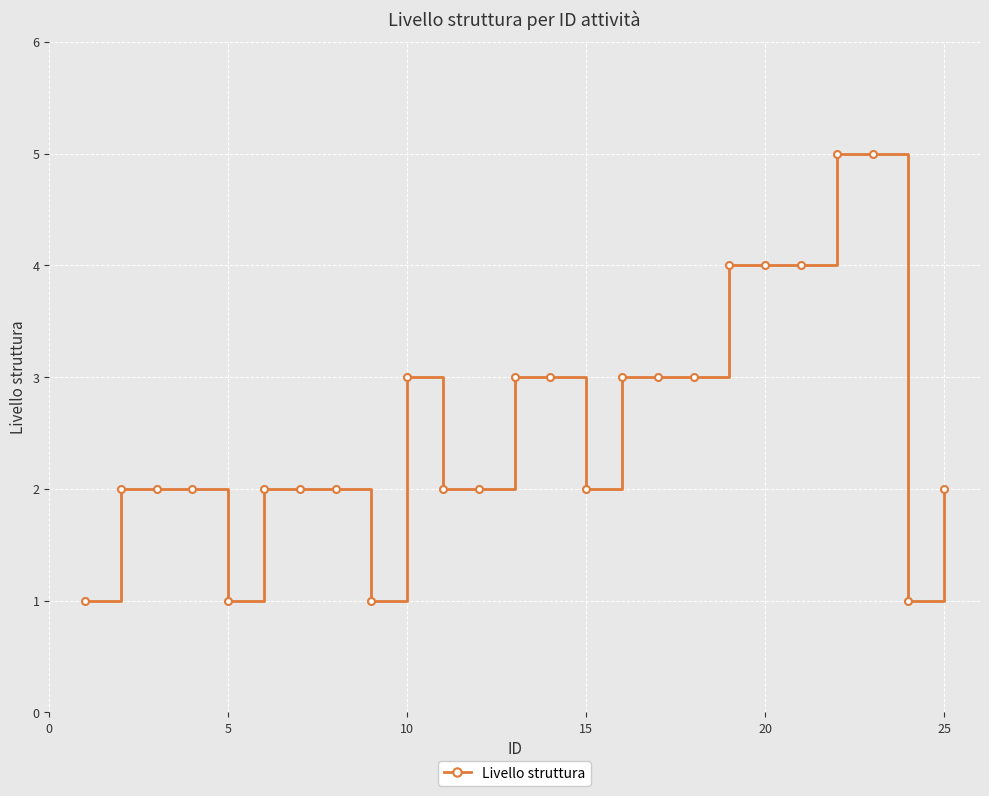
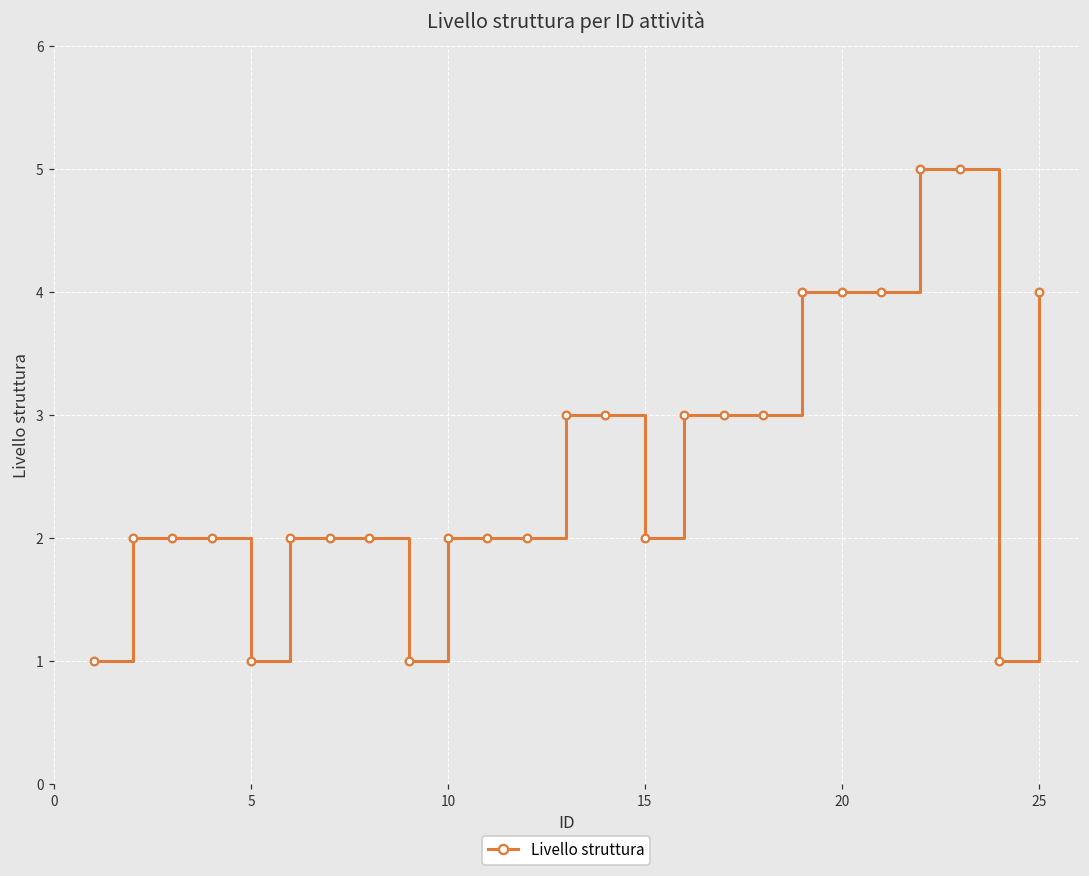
10: 3 -> 2
25: 2 -> 4
